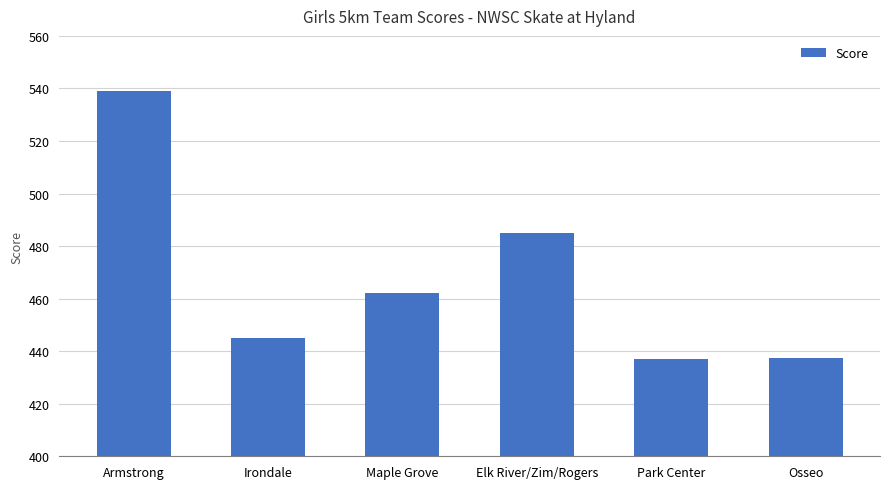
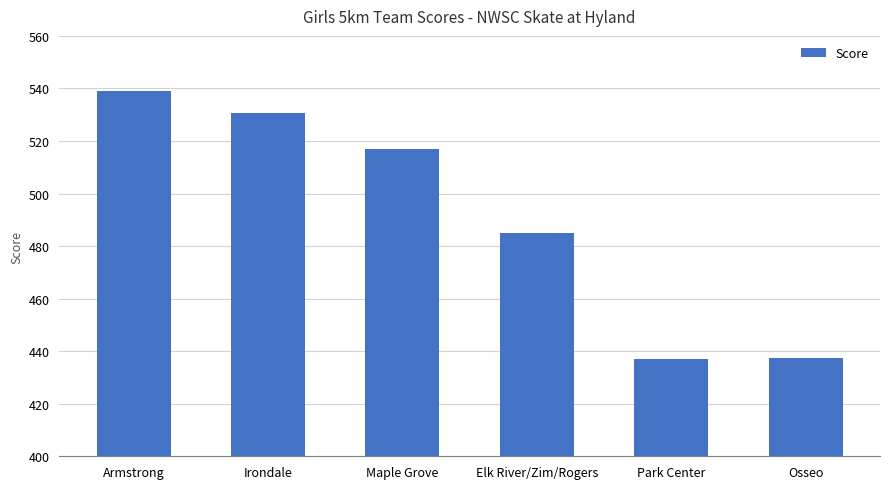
Irondale: 445 -> 531
Maple Grove: 462 -> 517
